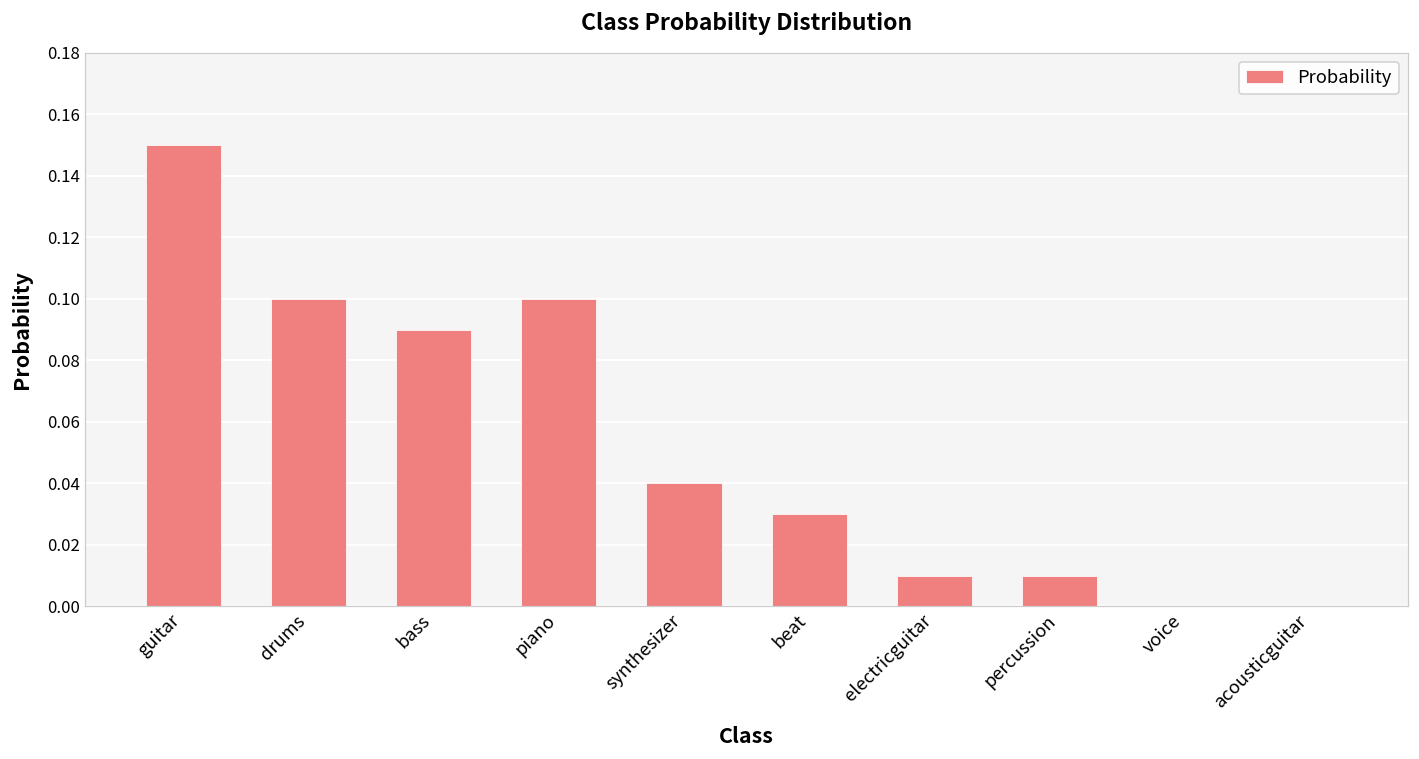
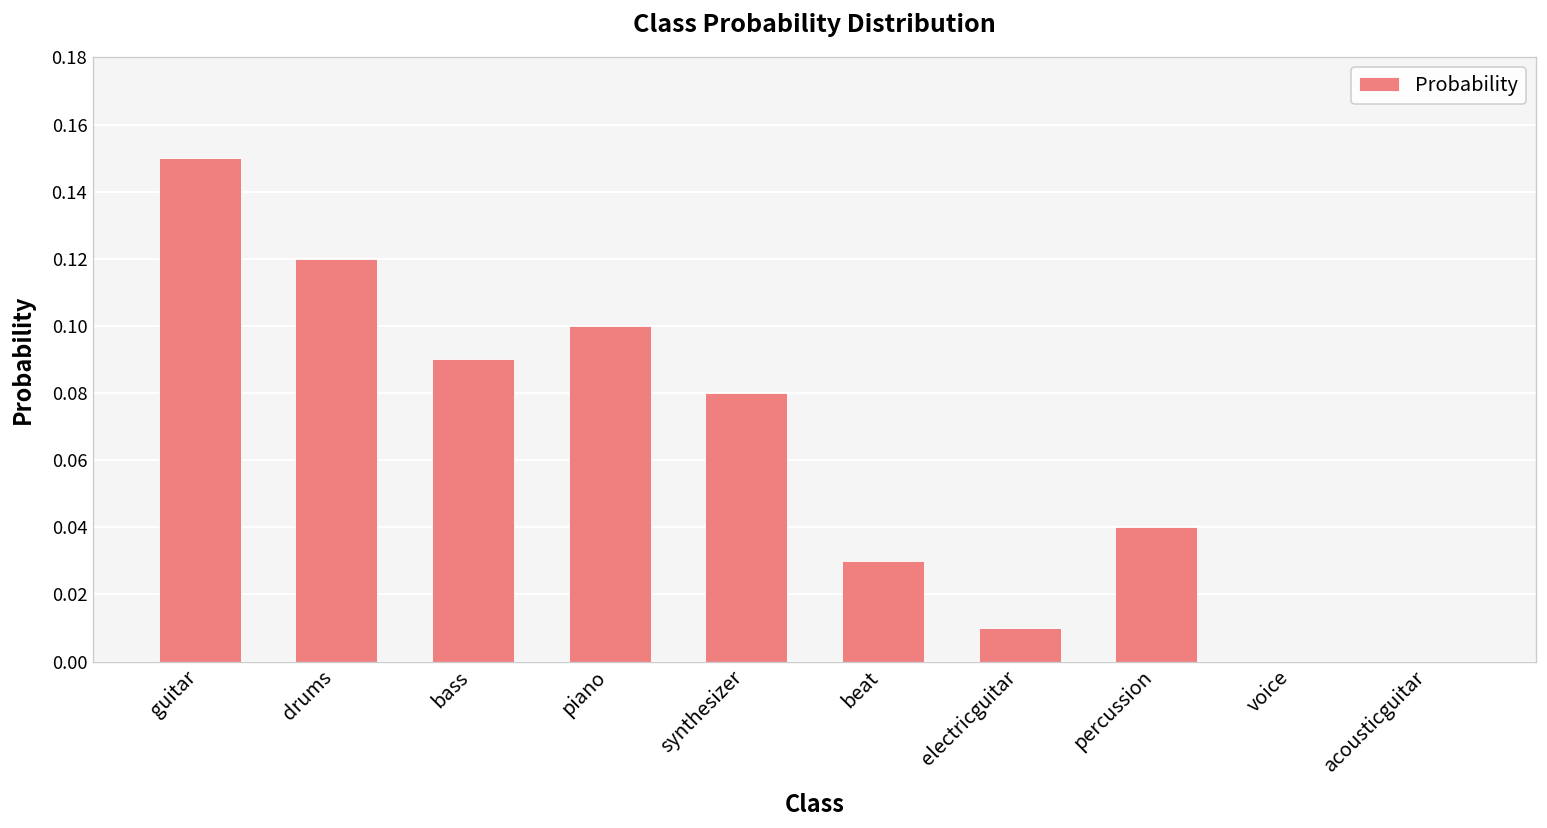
drums: 0.10 -> 0.12
synthesizer: 0.04 -> 0.08
percussion: 0.01 -> 0.04
